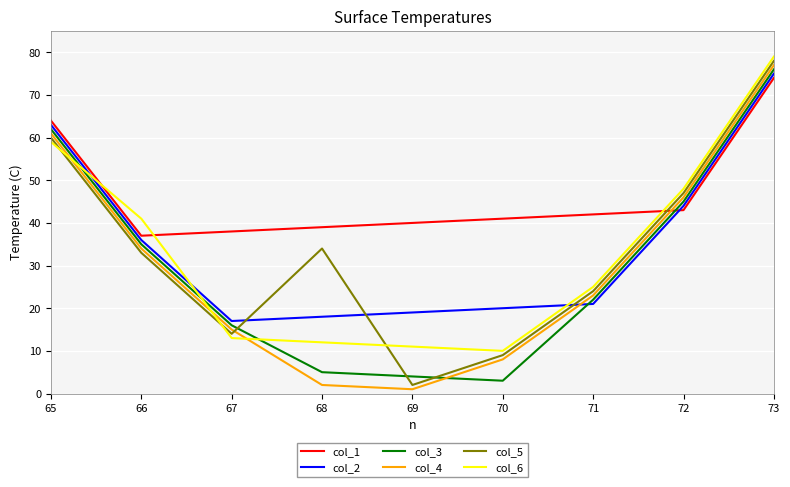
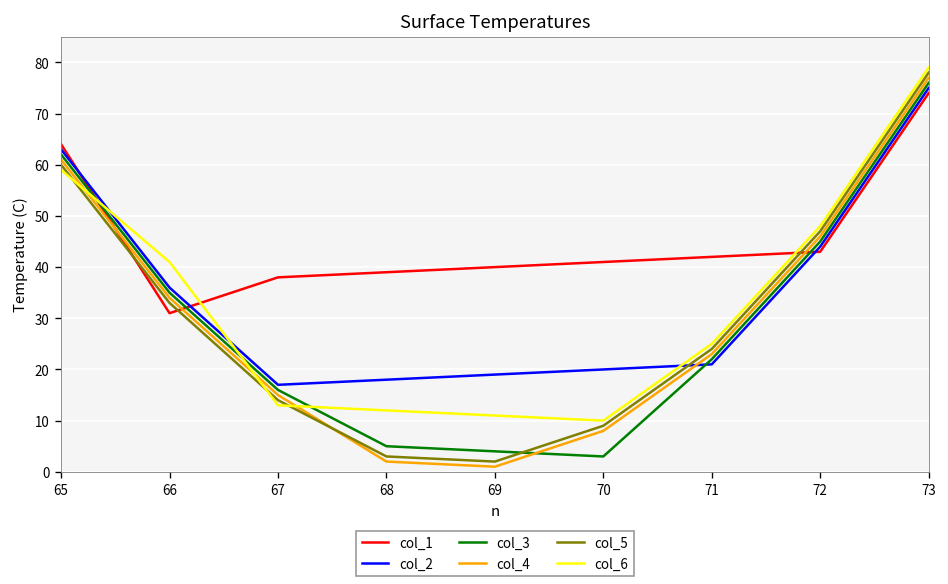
col_1, 66: 37 -> 31
col_5, 68: 34 -> 3
